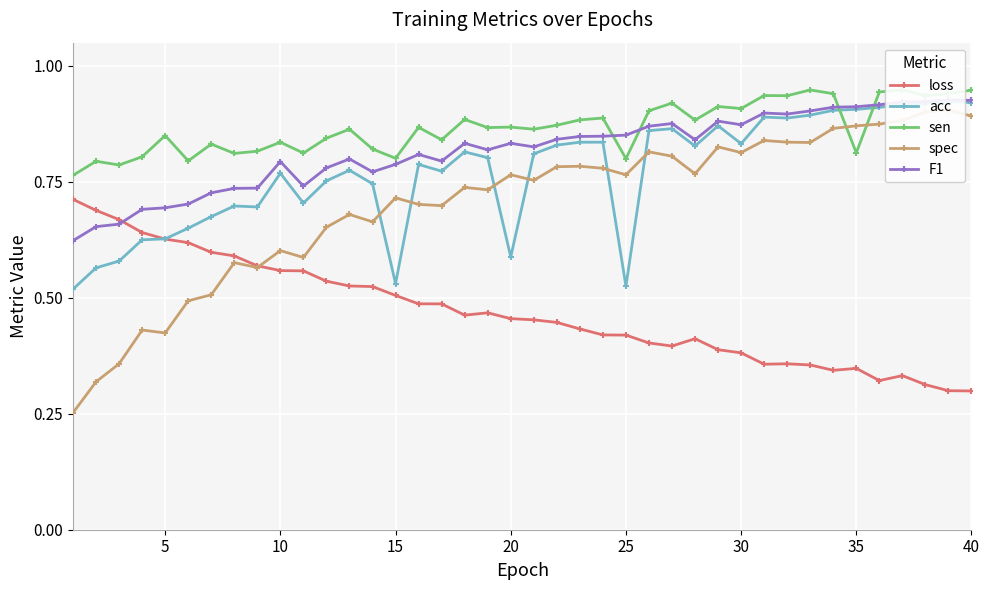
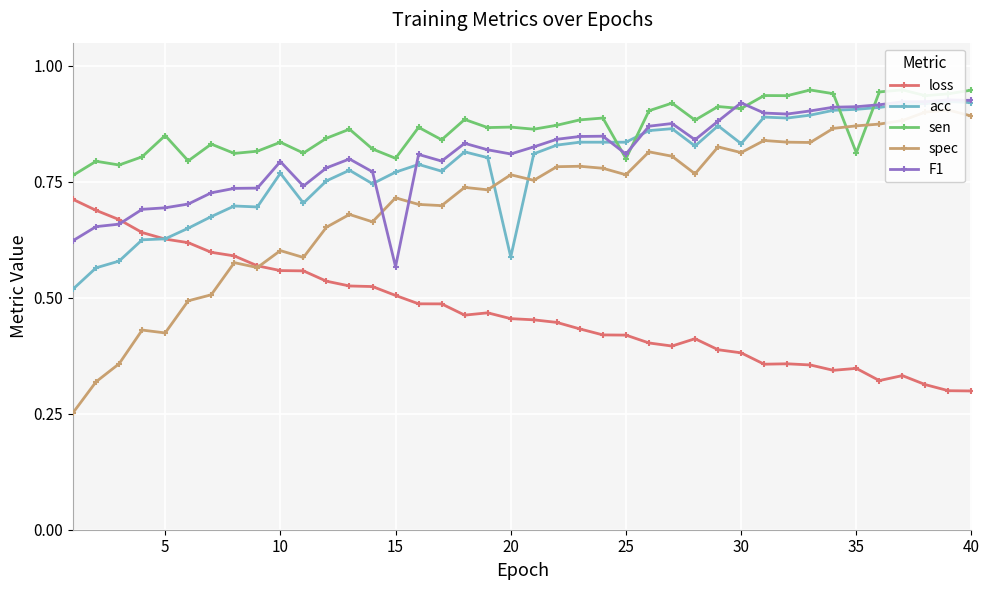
acc, 15: 0.53 -> 0.77
F1, 15: 0.79 -> 0.57
F1, 20: 0.83 -> 0.81
acc, 25: 0.53 -> 0.84
F1, 25: 0.85 -> 0.81
F1, 30: 0.87 -> 0.92
